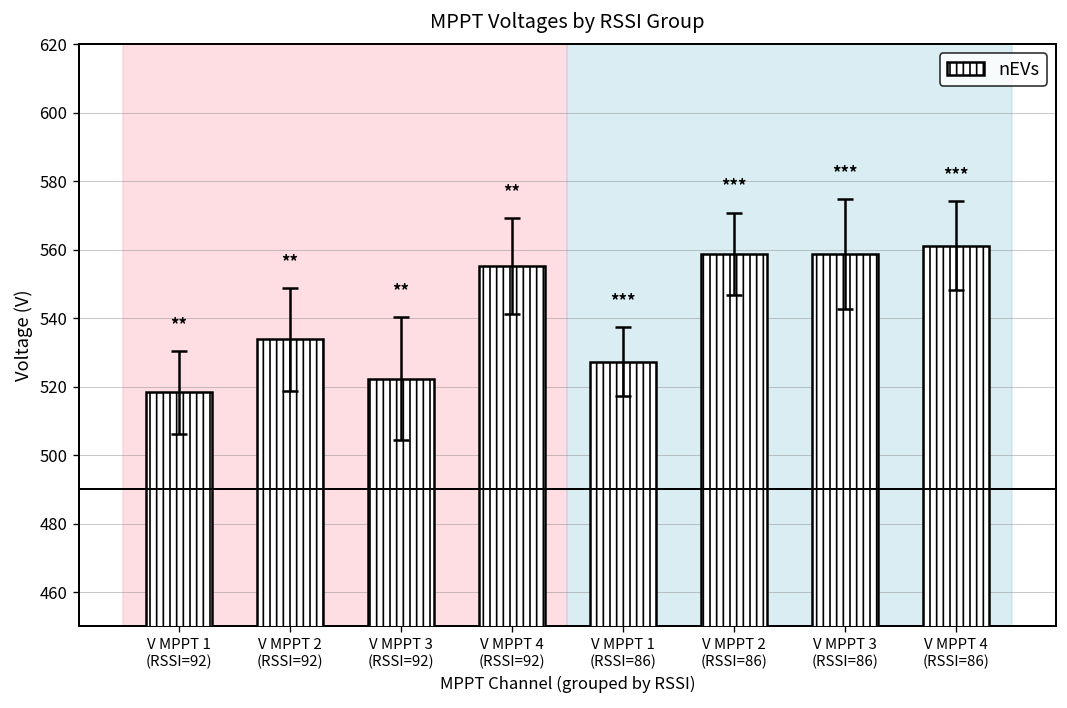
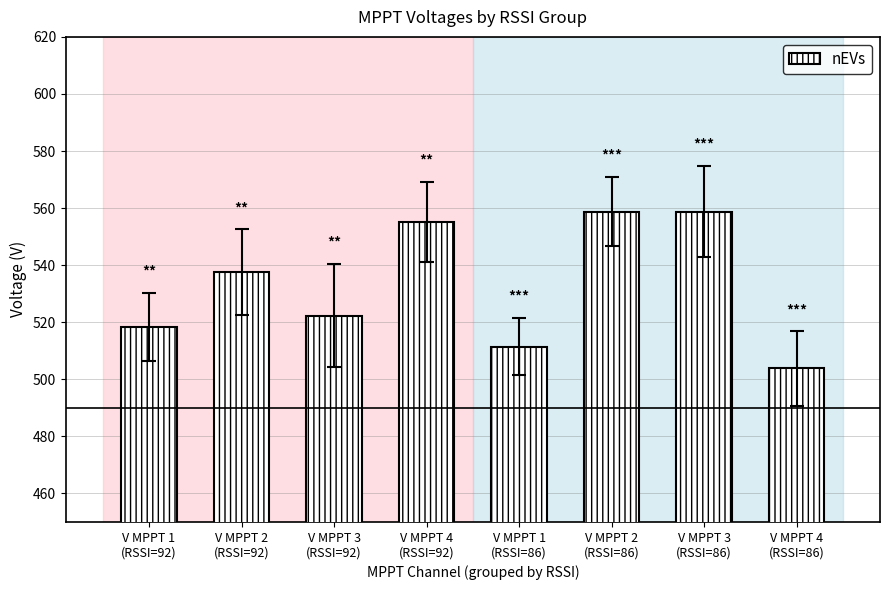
nEVs, V MPPT 2 (RSSI=92): 534 -> 538
nEVs, V MPPT 1 (RSSI=86): 527 -> 511
nEVs, V MPPT 4 (RSSI=86): 561 -> 504
